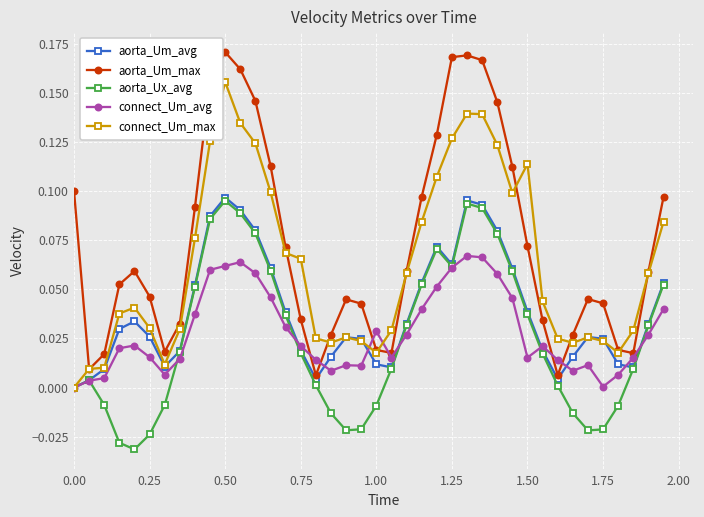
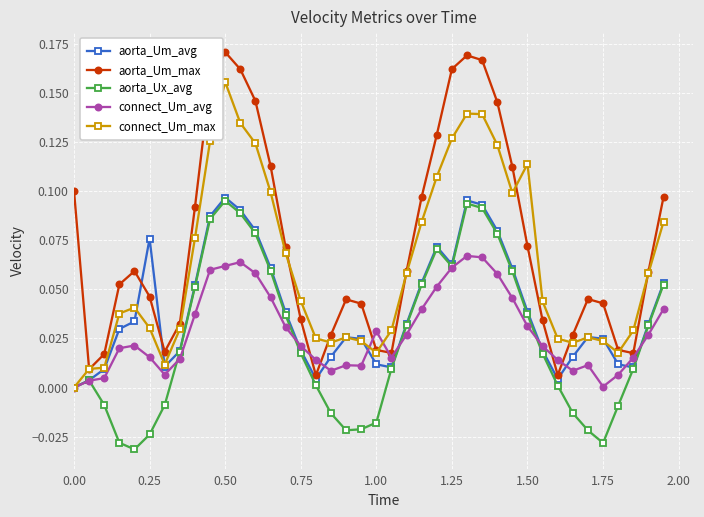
aorta_Um_avg, 0.25: 0.026 -> 0.076
connect_Um_max, 0.75: 0.065 -> 0.044
aorta_Ux_avg, 1.00: -0.009 -> -0.018
aorta_Um_max, 1.25: 0.168 -> 0.162
connect_Um_avg, 1.50: 0.015 -> 0.031
aorta_Ux_avg, 1.75: -0.021 -> -0.028
